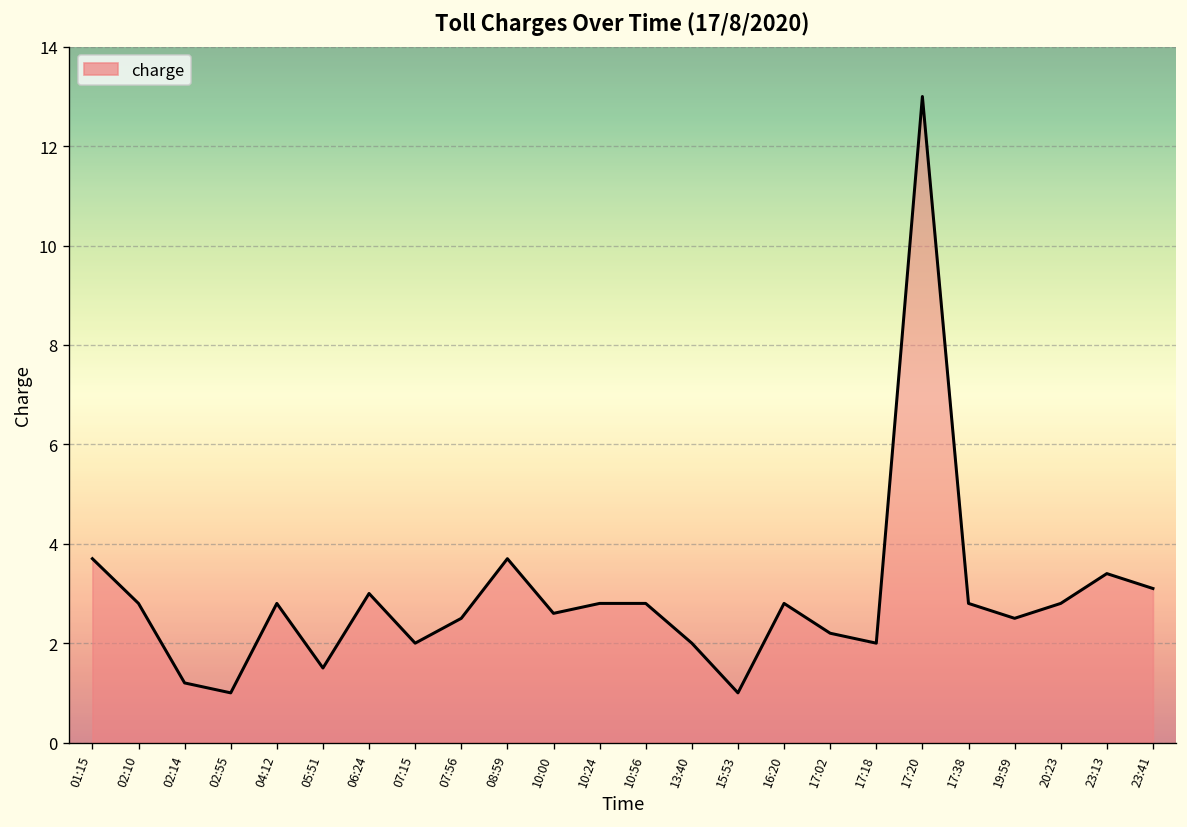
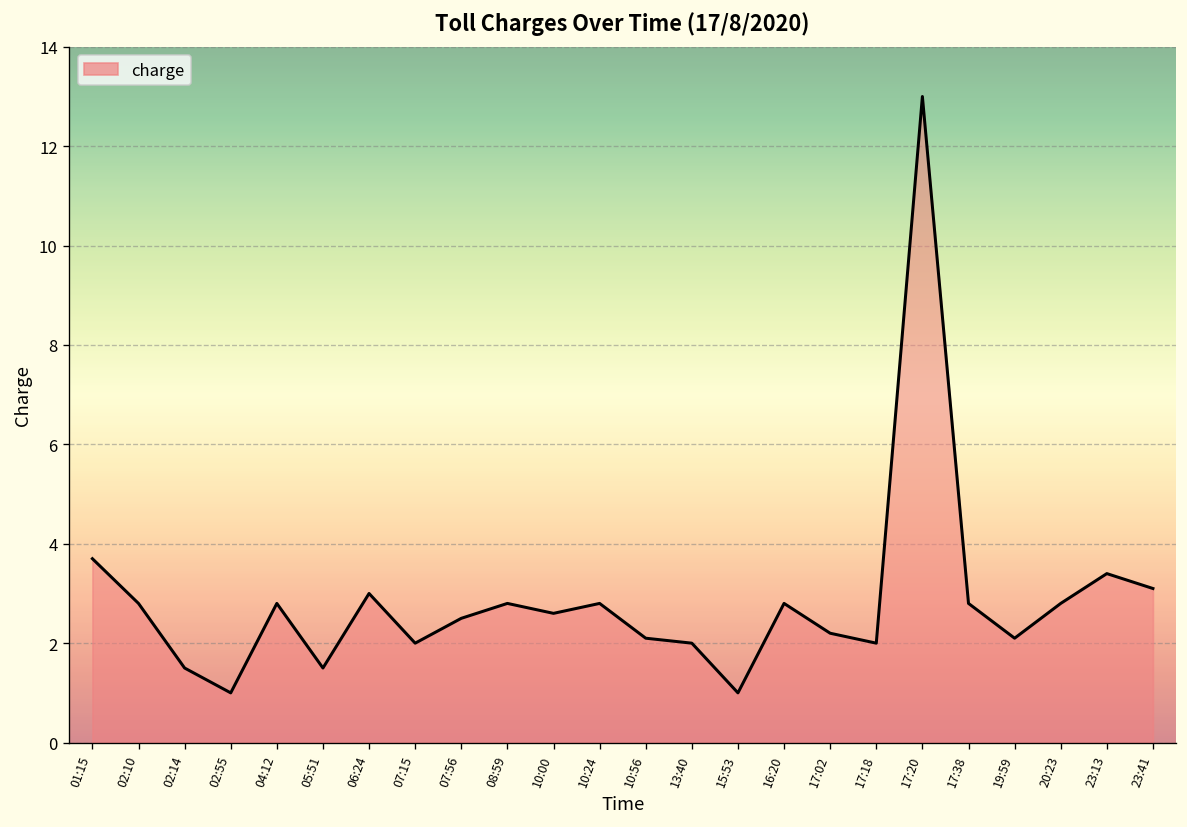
02:14: 1.2 -> 1.5
08:59: 3.7 -> 2.8
10:56: 2.8 -> 2.1
19:59: 2.5 -> 2.1
